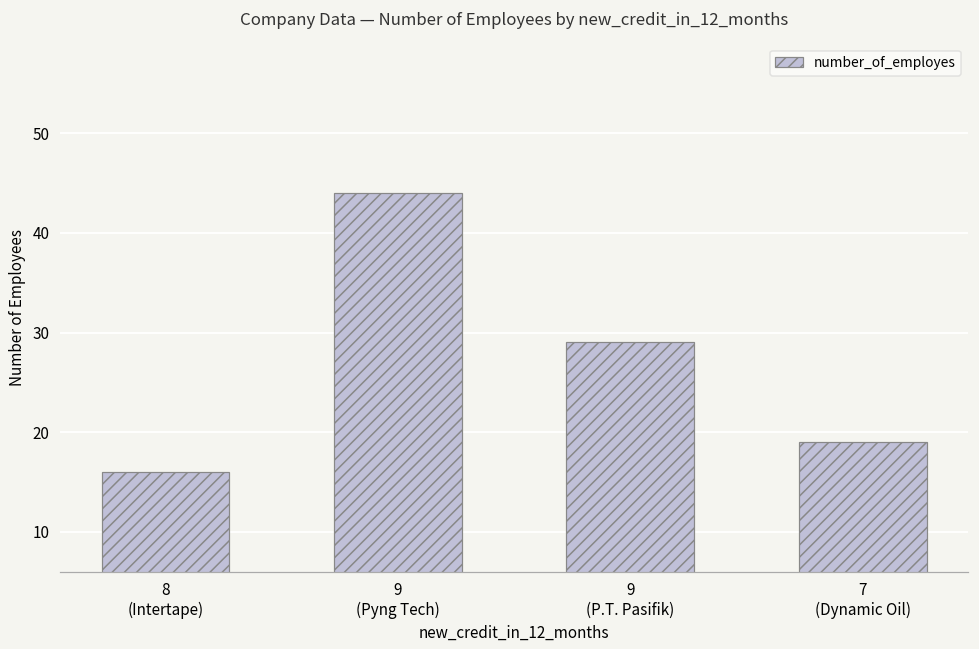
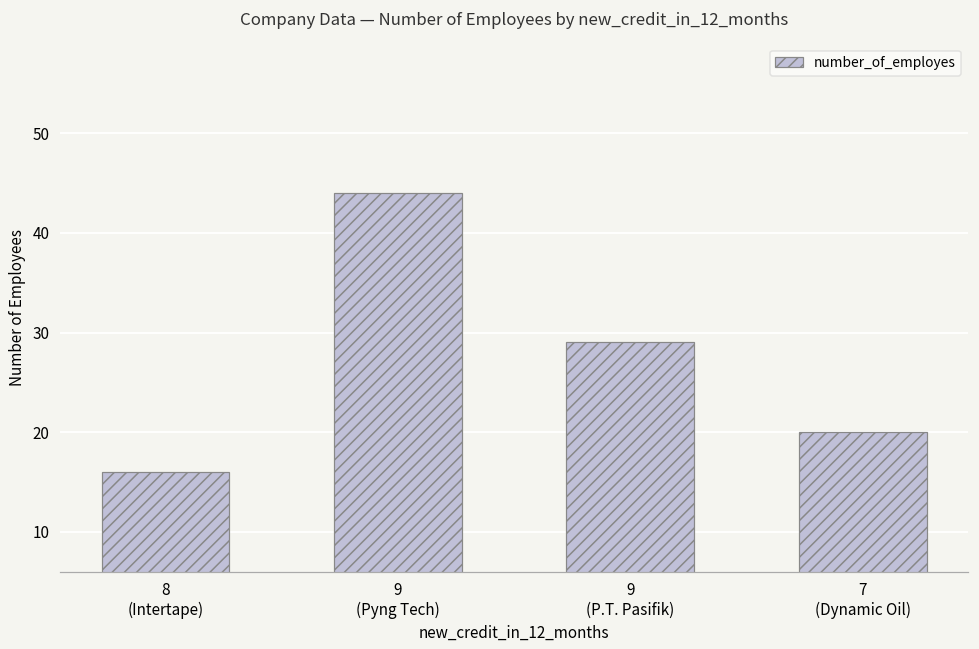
7 (Dynamic Oil): 19 -> 20
